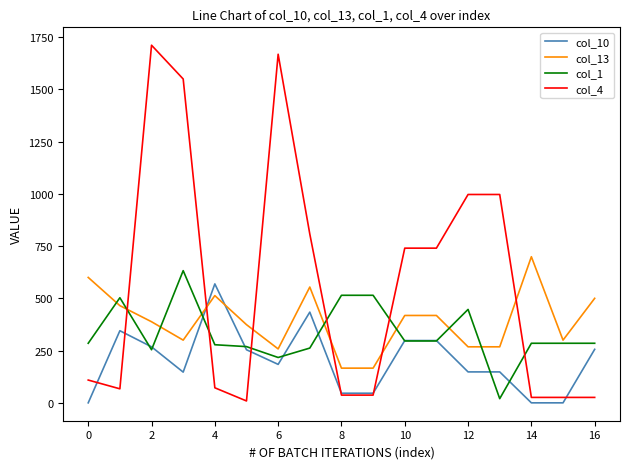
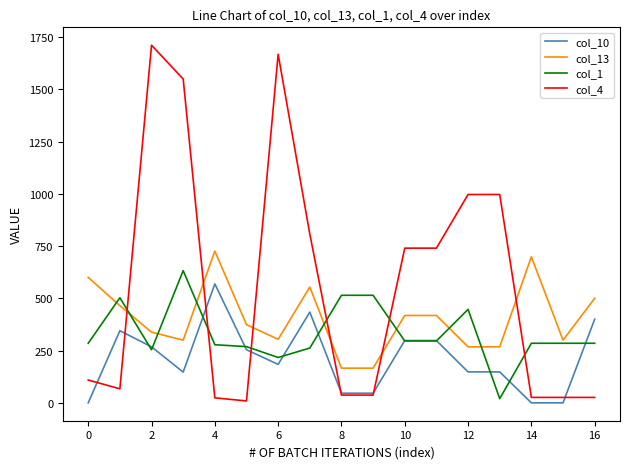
col_13, 2: 390 -> 340
col_13, 4: 510 -> 730
col_4, 4: 70 -> 20
col_13, 6: 260 -> 300
col_10, 16: 260 -> 400
